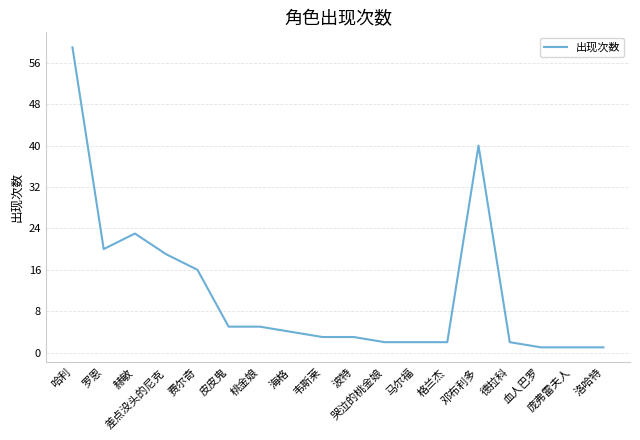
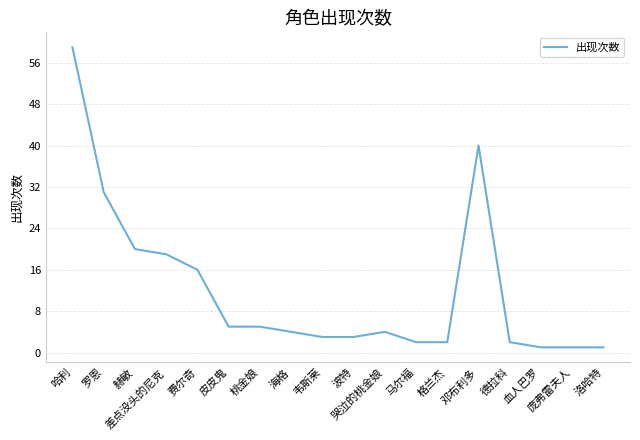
罗恩: 20 -> 31
赫敏: 23 -> 20
哭泣的桃金娘: 2 -> 4
